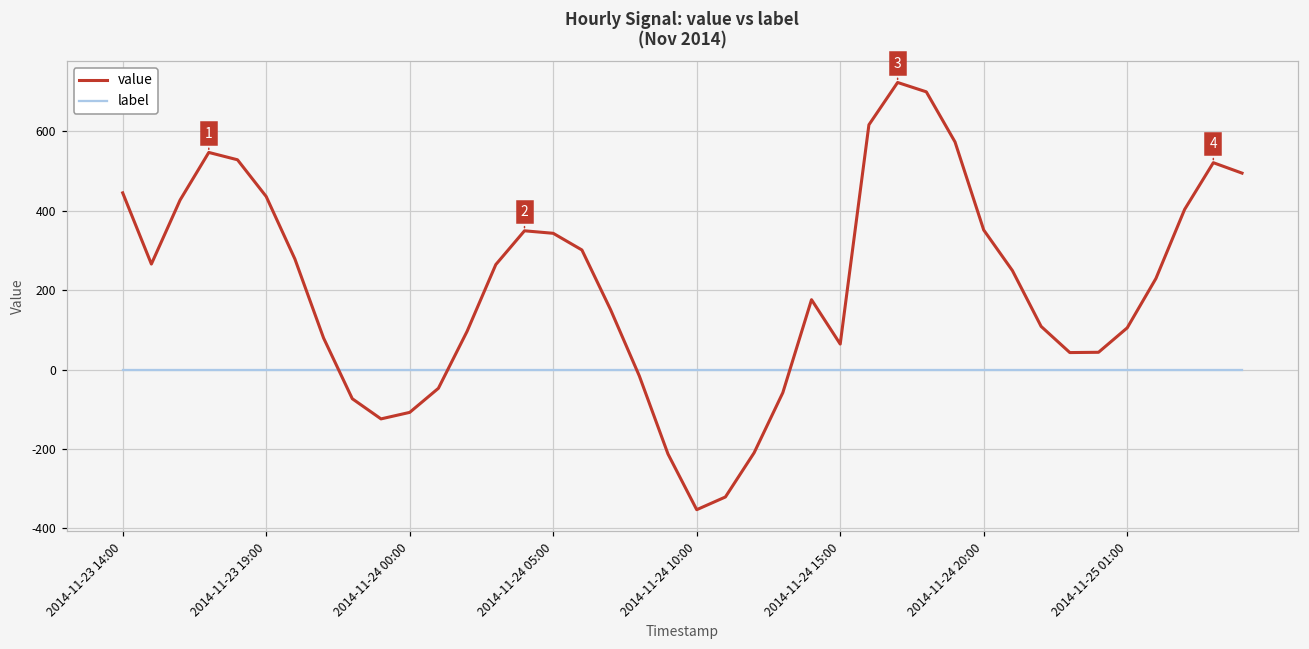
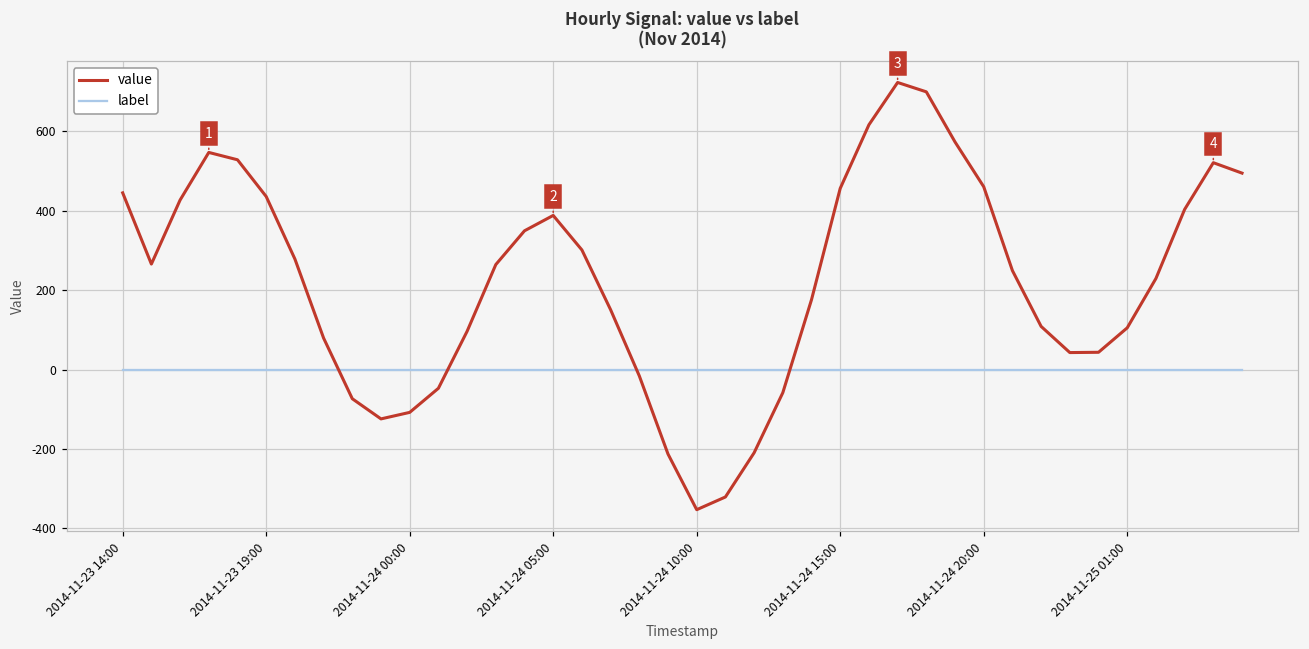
value, 2014-11-24 05:00: 340 -> 390
value, 2014-11-24 15:00: 60 -> 460
value, 2014-11-24 20:00: 350 -> 460
